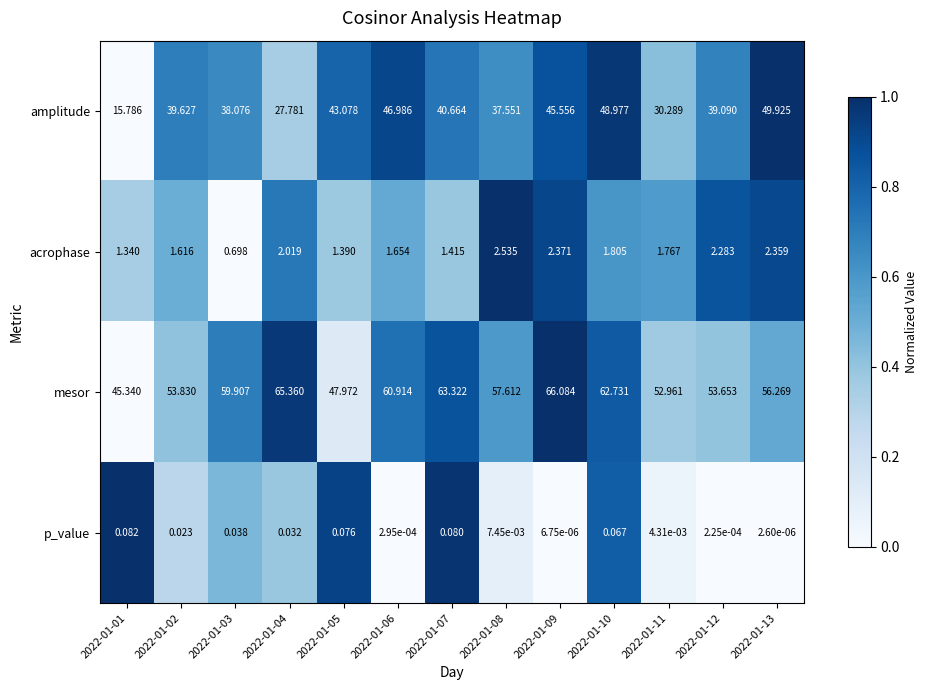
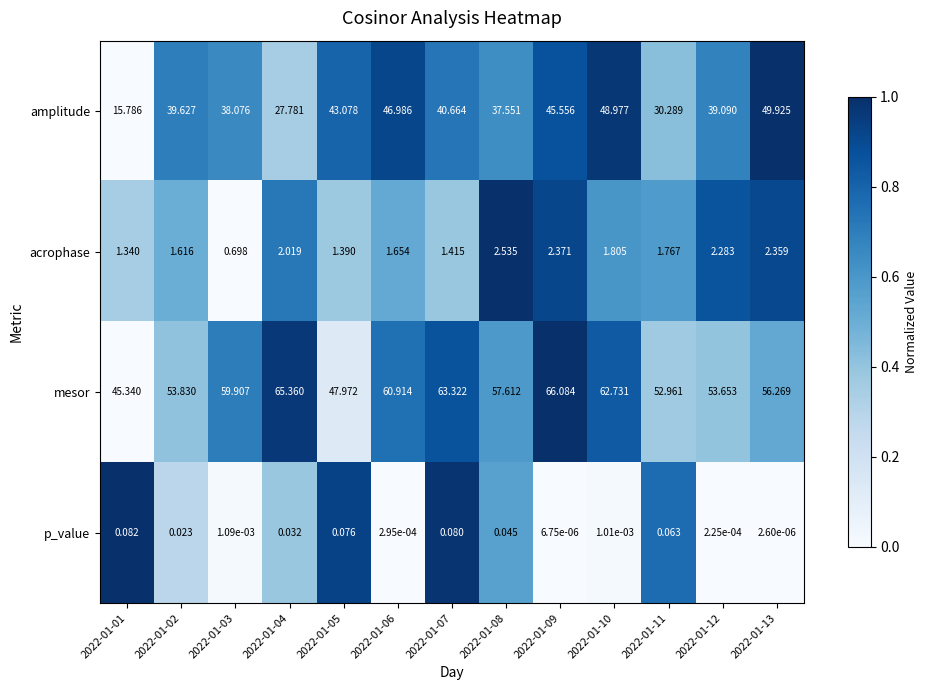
p_value, 2022-01-03: 0.038 -> 1.09e-03
p_value, 2022-01-08: 7.45e-03 -> 0.045
p_value, 2022-01-10: 0.067 -> 1.01e-03
p_value, 2022-01-11: 4.31e-03 -> 0.063
